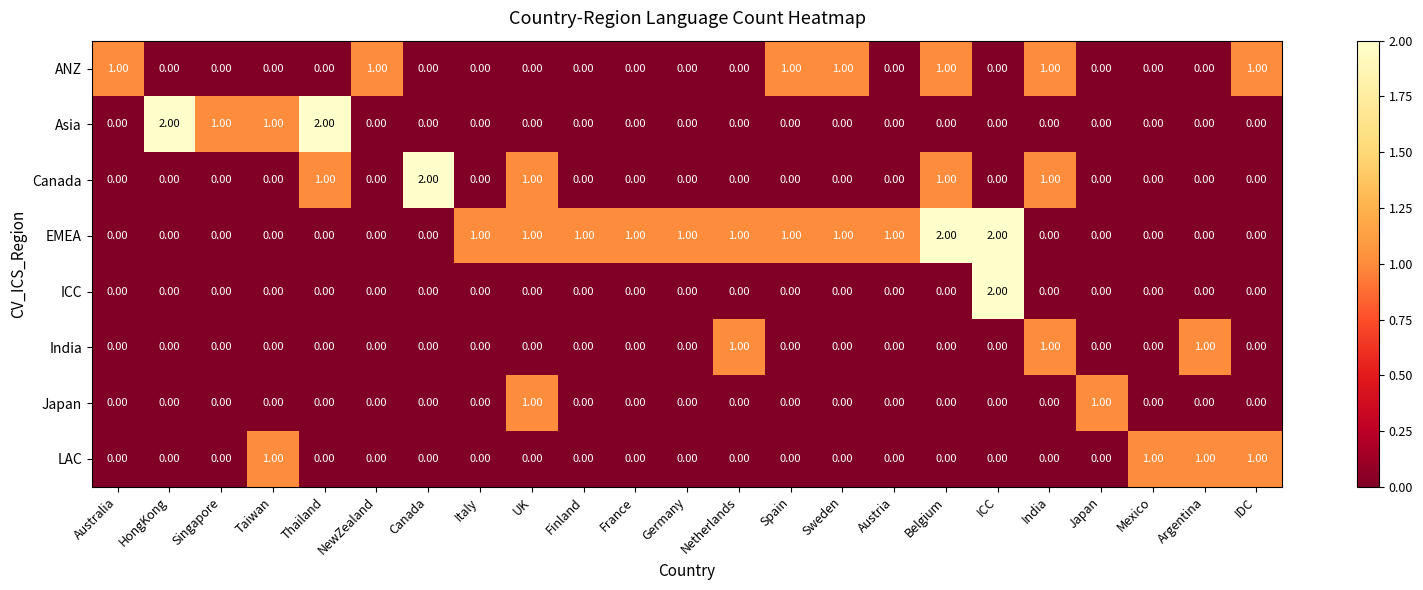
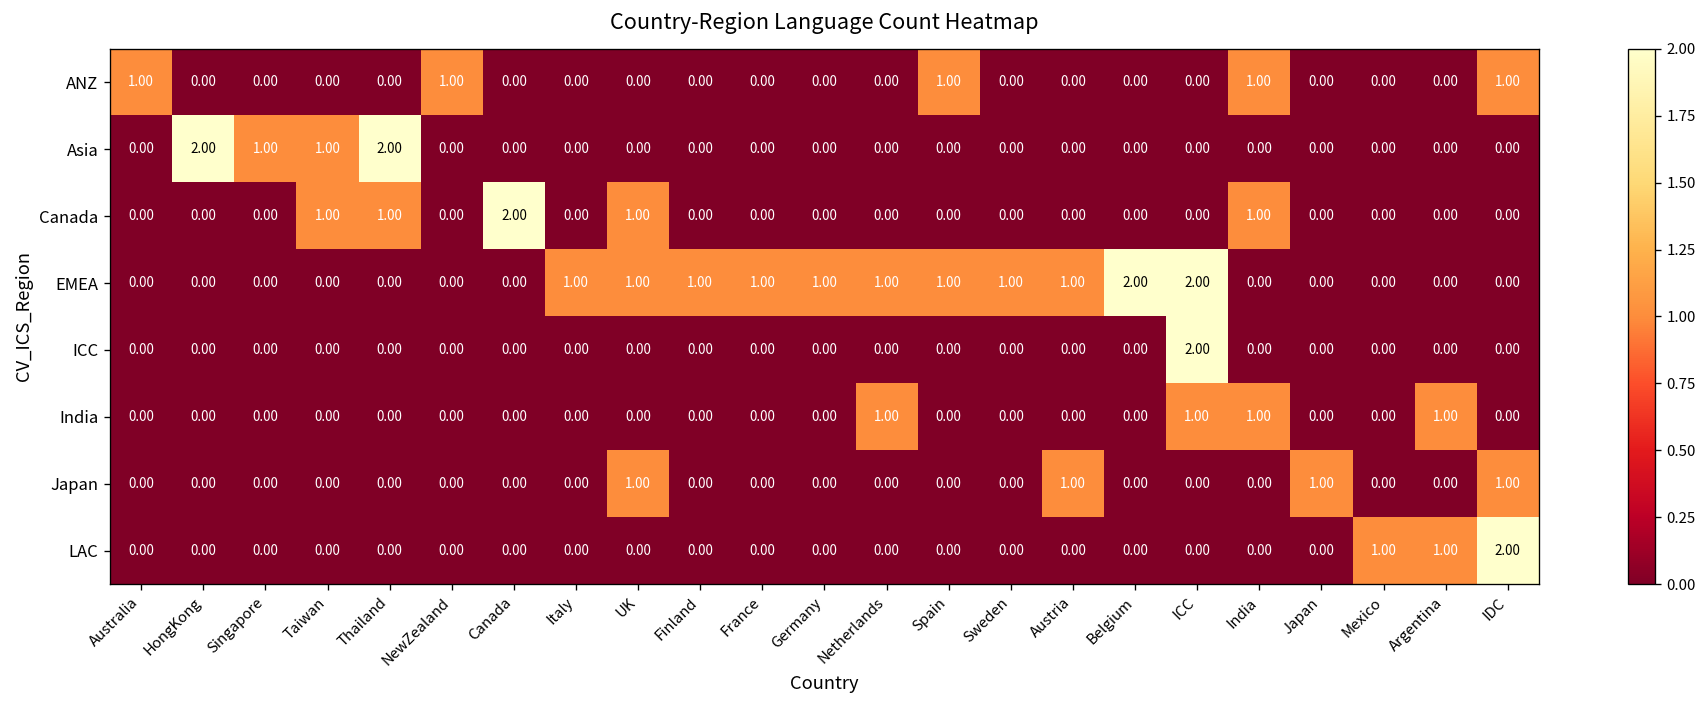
ANZ, Sweden: 1.00 -> 0.00
ANZ, Belgium: 1.00 -> 0.00
Canada, Taiwan: 0.00 -> 1.00
Canada, Belgium: 1.00 -> 0.00
India, ICC: 0.00 -> 1.00
Japan, Austria: 0.00 -> 1.00
Japan, IDC: 0.00 -> 1.00
LAC, Taiwan: 1.00 -> 0.00
LAC, IDC: 1.00 -> 2.00
